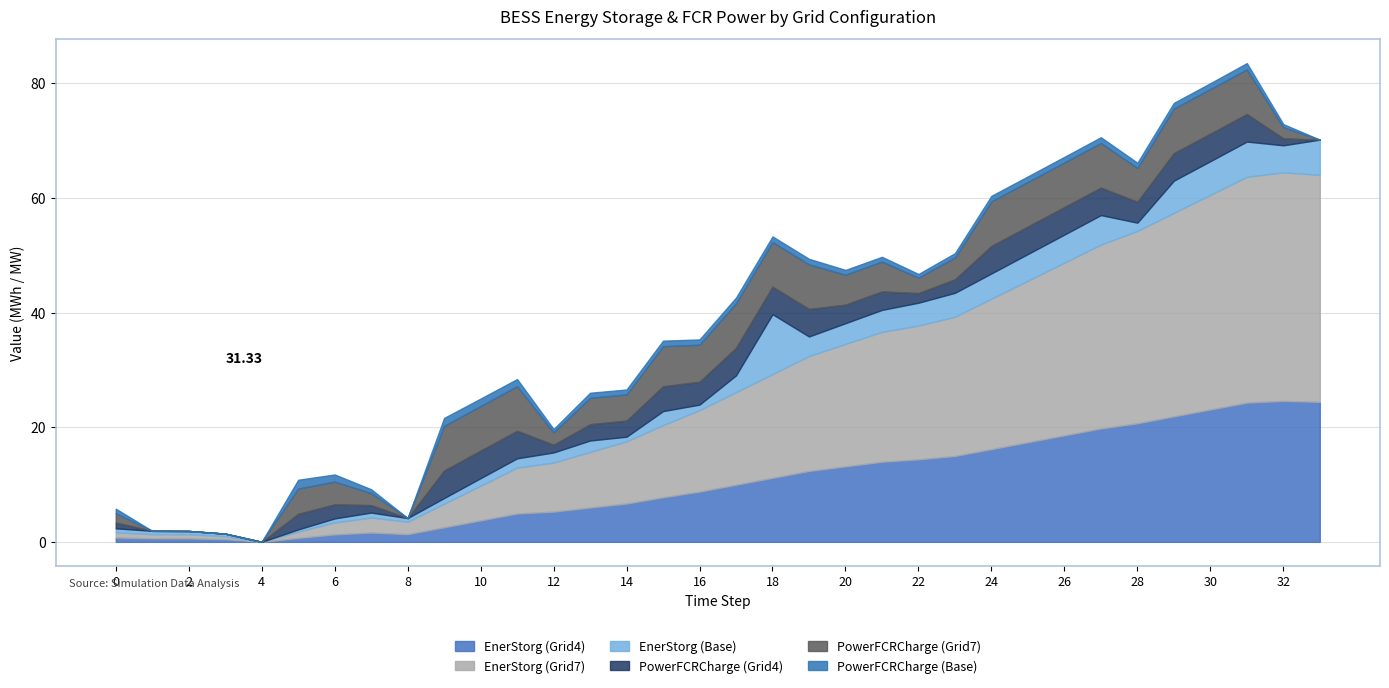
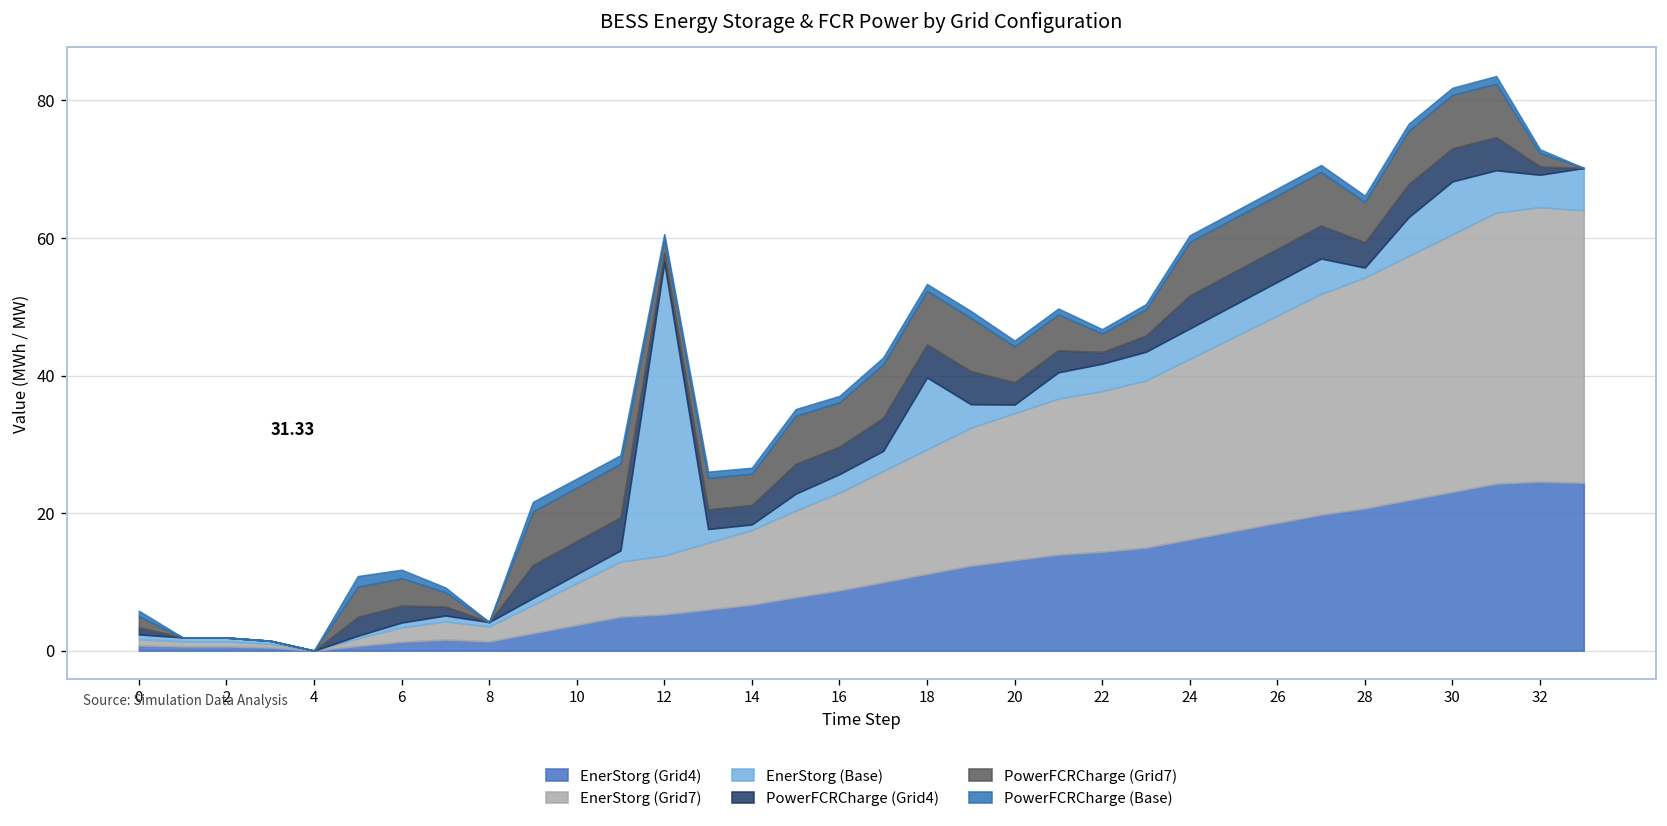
EnerStorg (Base), 12: 2 -> 43
EnerStorg (Base), 16: 1 -> 3
EnerStorg (Base), 20: 4 -> 1
EnerStorg (Base), 30: 6 -> 8
